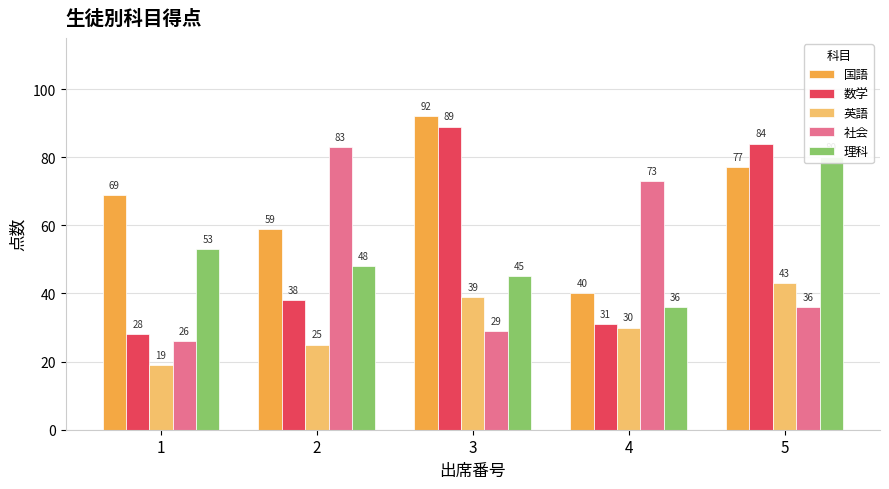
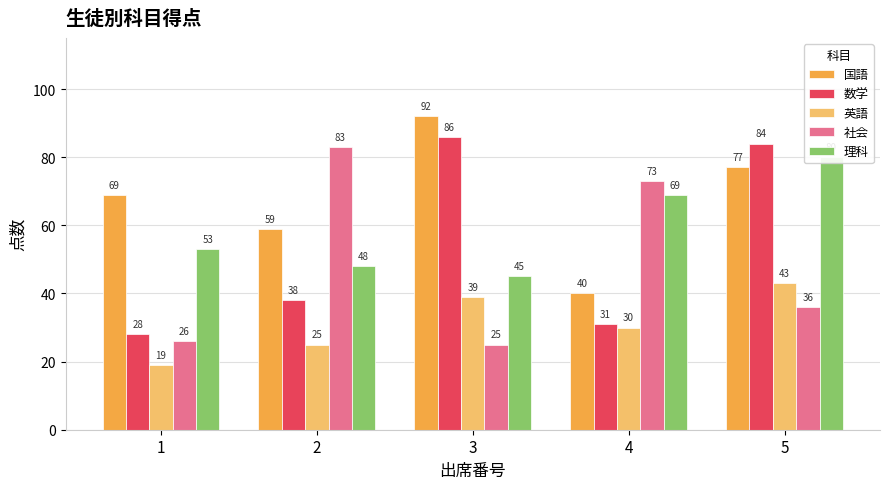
数学, 3: 89 -> 86
社会, 3: 29 -> 25
理科, 4: 36 -> 69
